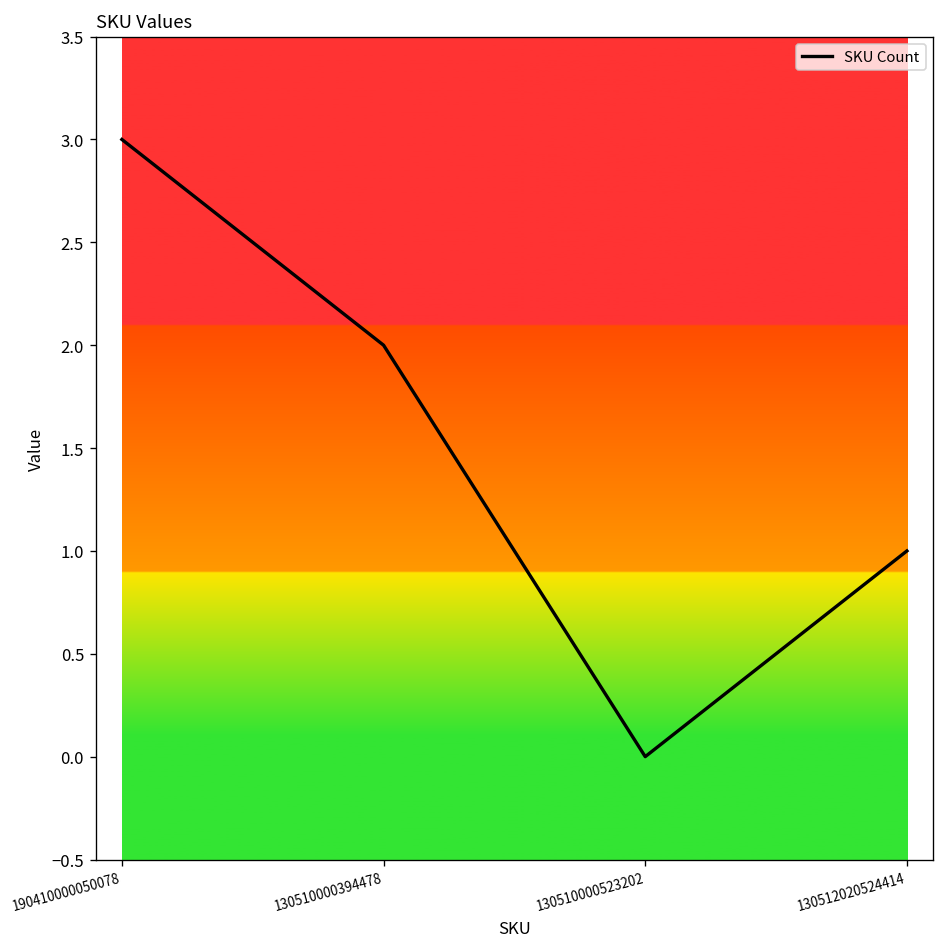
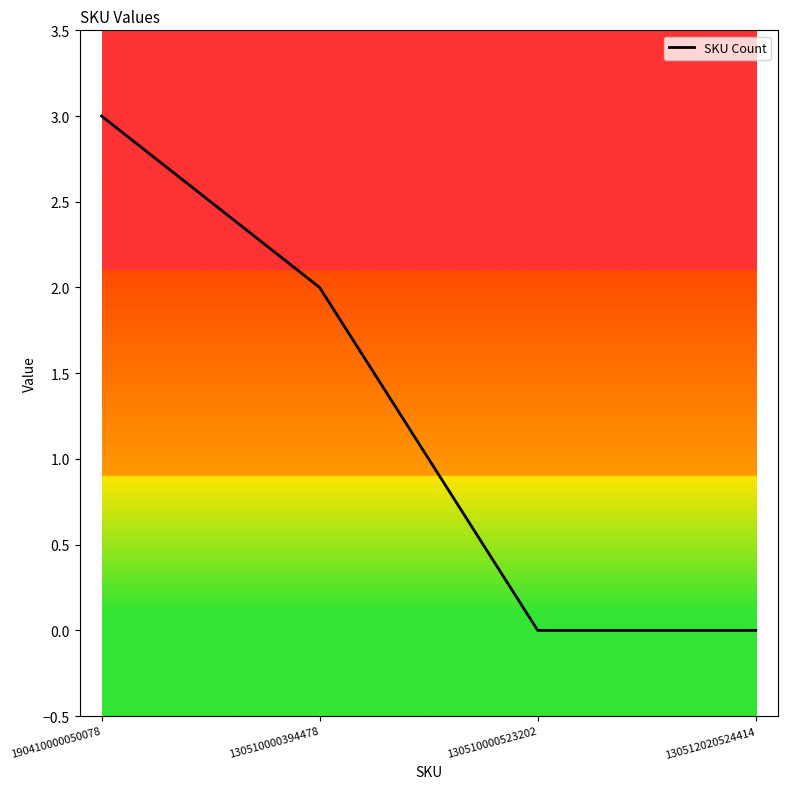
130512020524414: 1 -> 0
